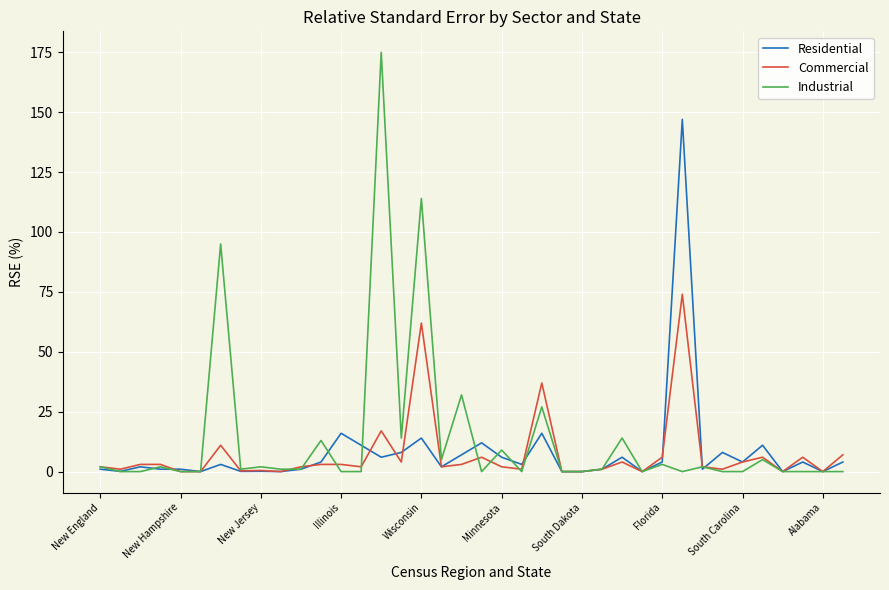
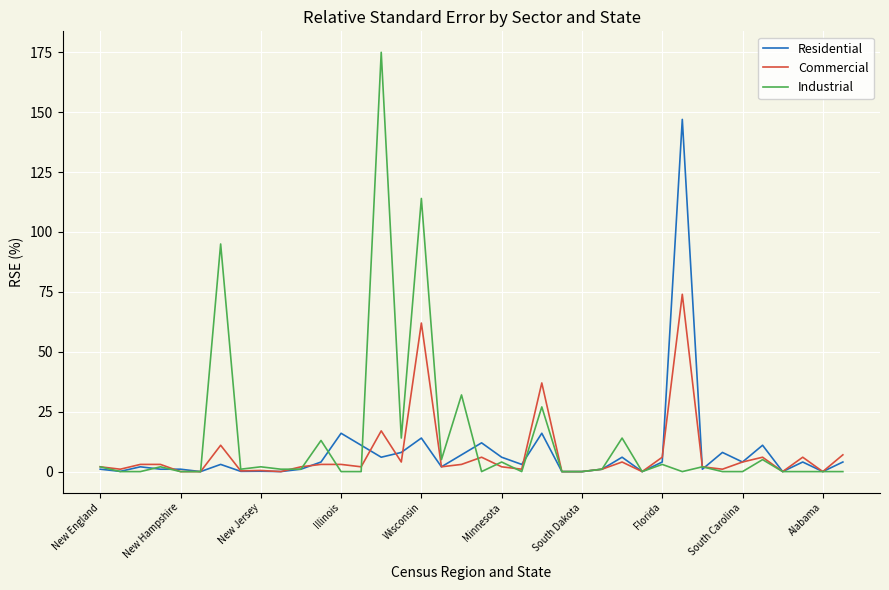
Industrial, Minnesota: 9 -> 4
